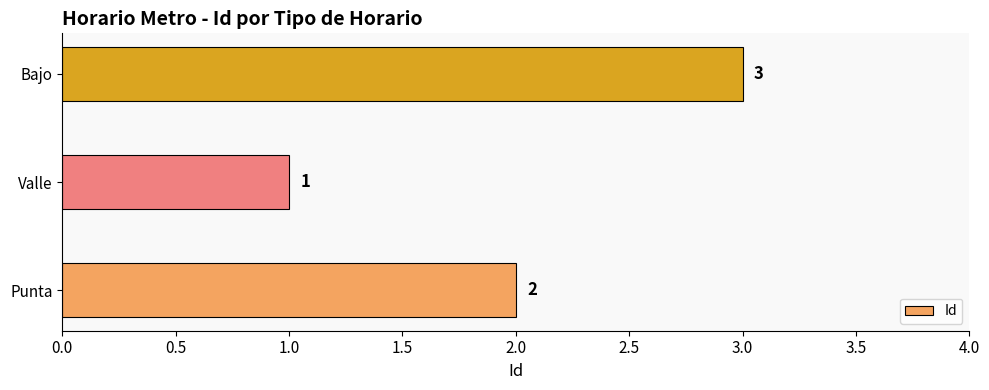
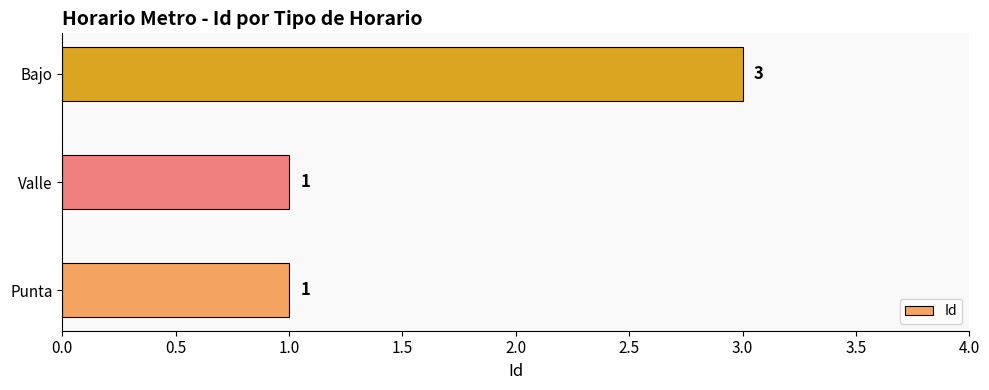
Punta: 2 -> 1
